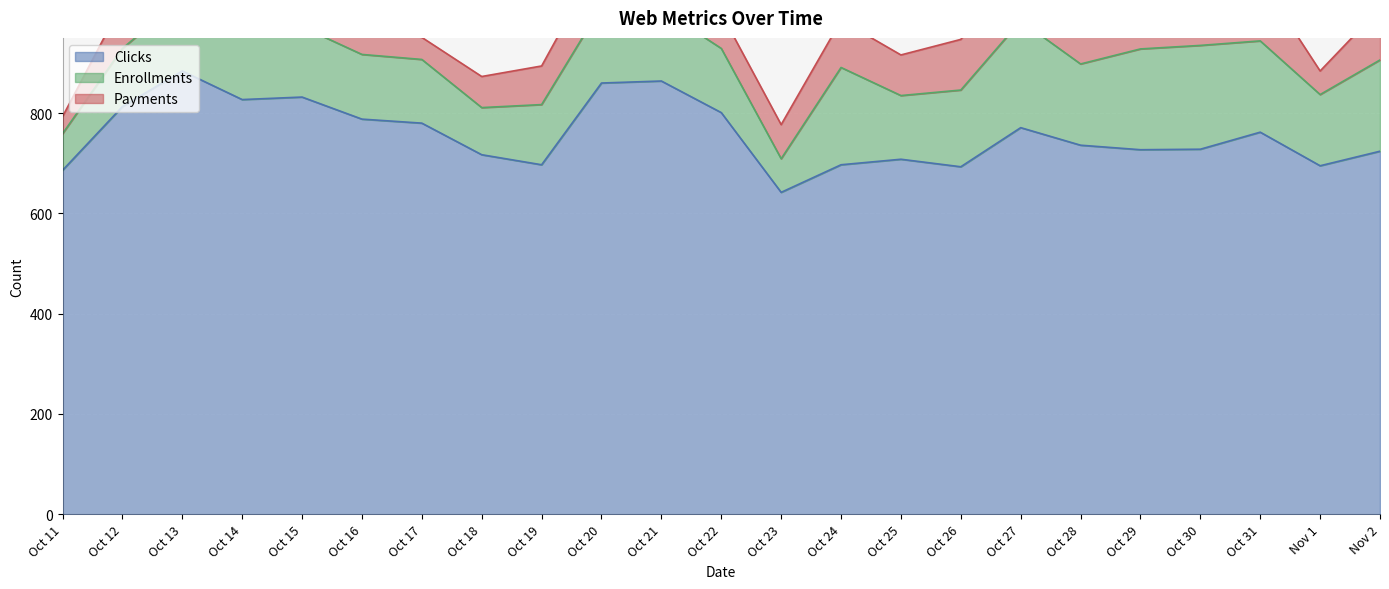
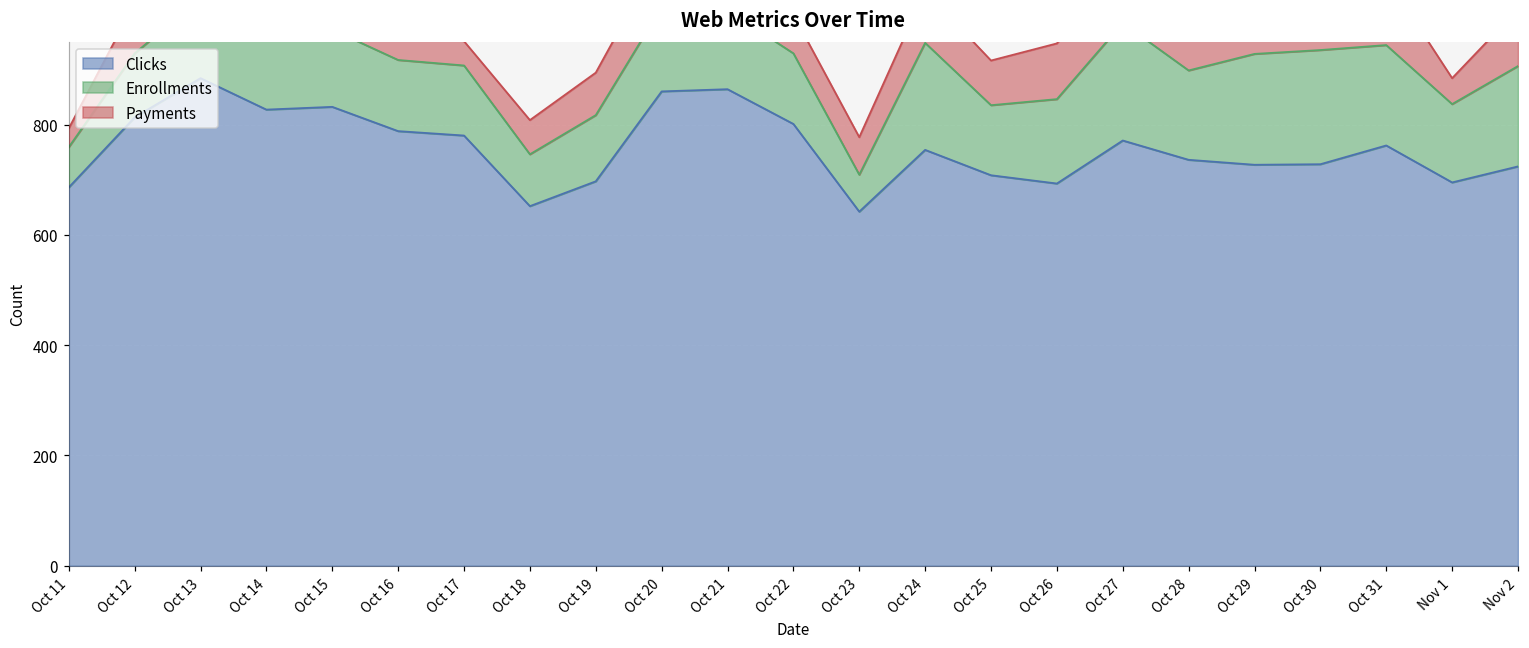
Clicks, Oct 18: 720 -> 650
Clicks, Oct 24: 700 -> 750
